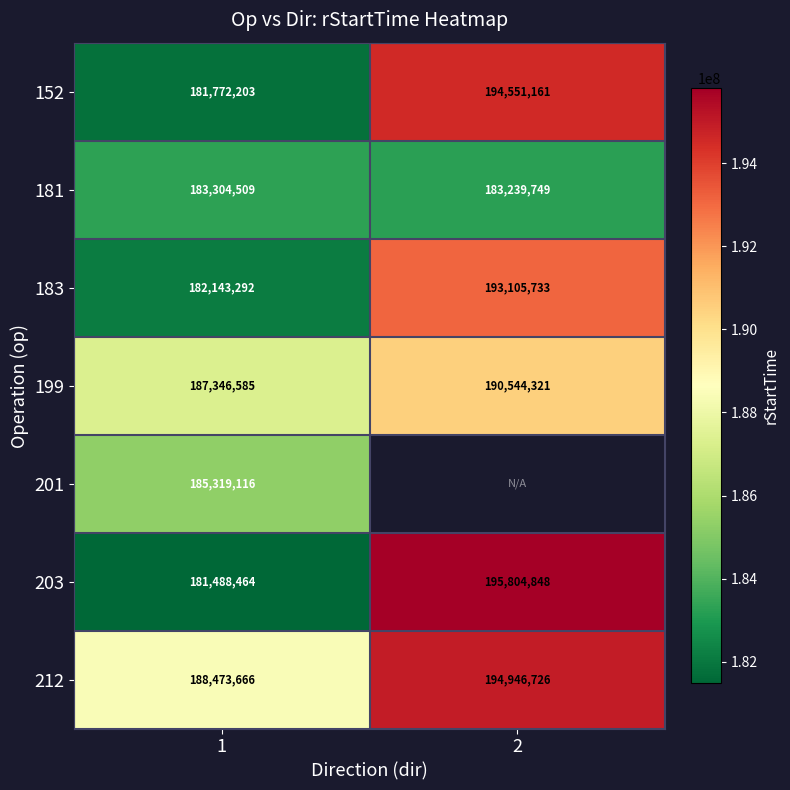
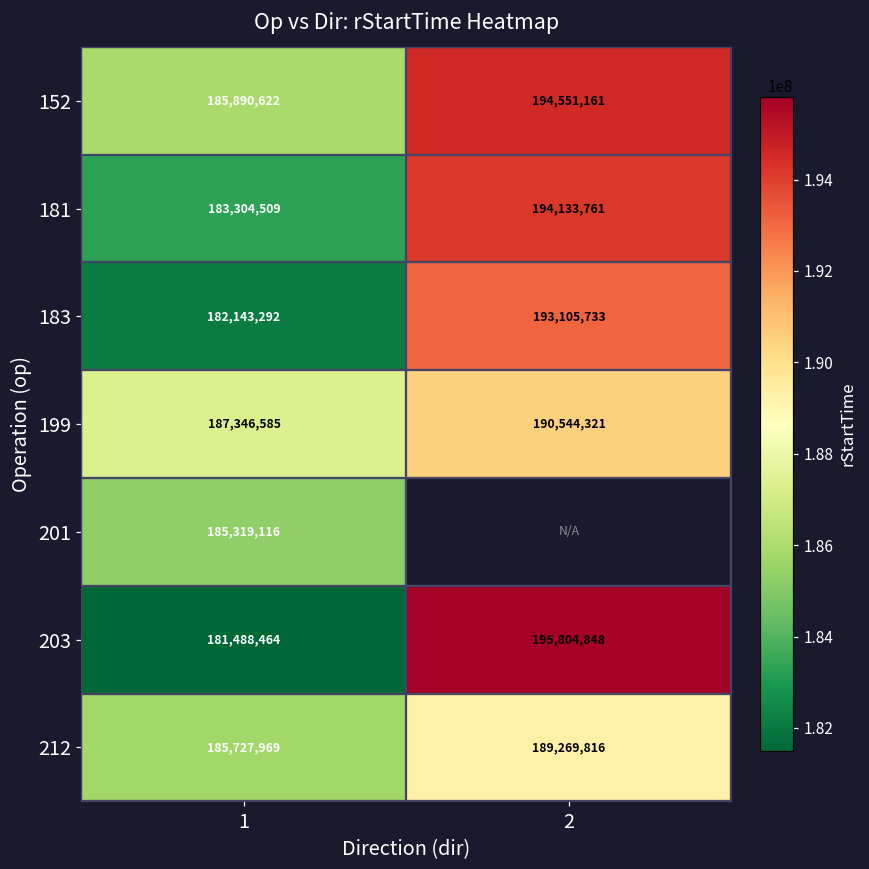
152, 1: 181,772,203 -> 185,890,622
181, 2: 183,239,749 -> 194,133,761
212, 1: 188,473,666 -> 185,727,969
212, 2: 194,946,726 -> 189,269,816
